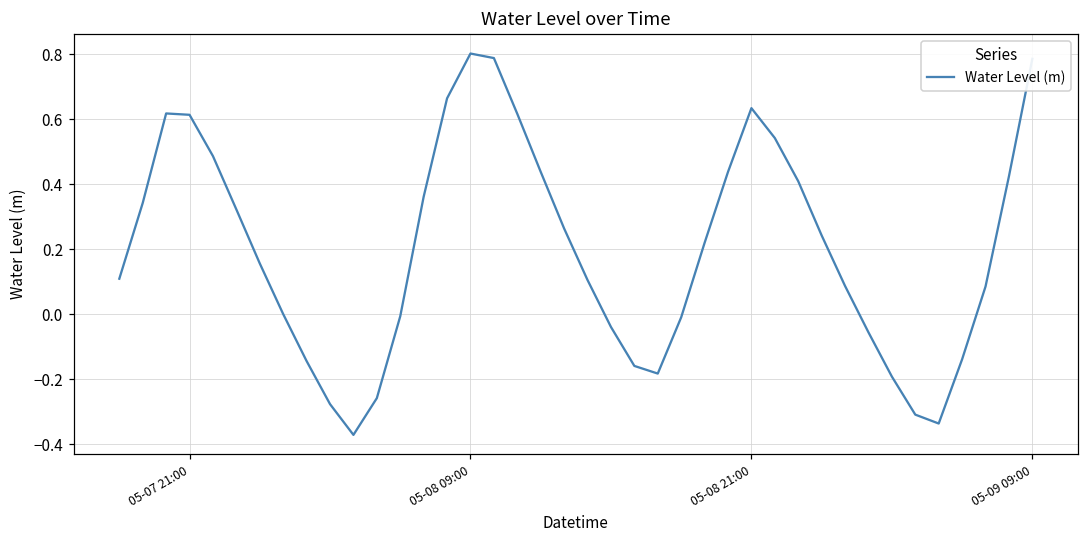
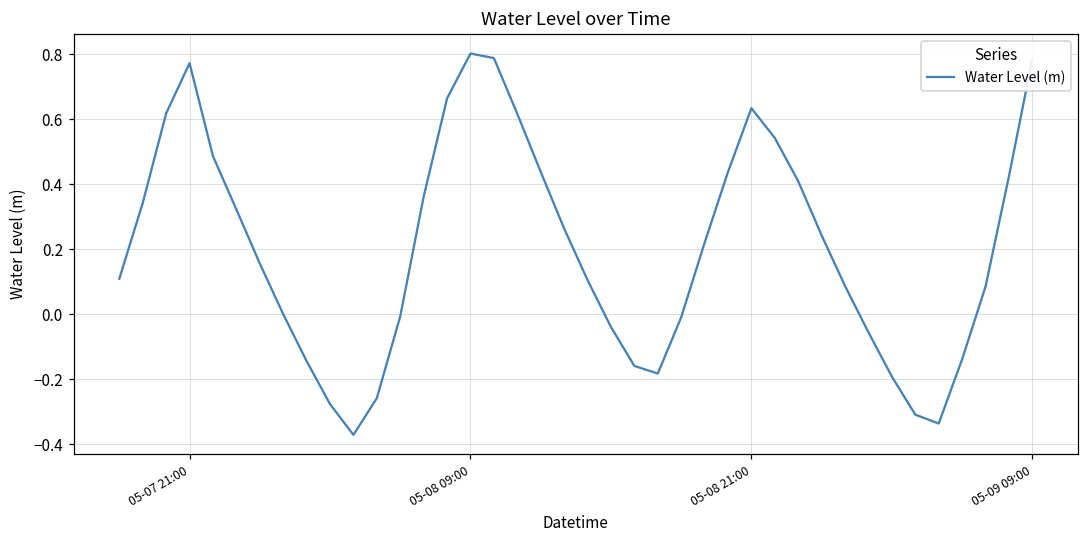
05-07 21:00: 0.61 -> 0.77
